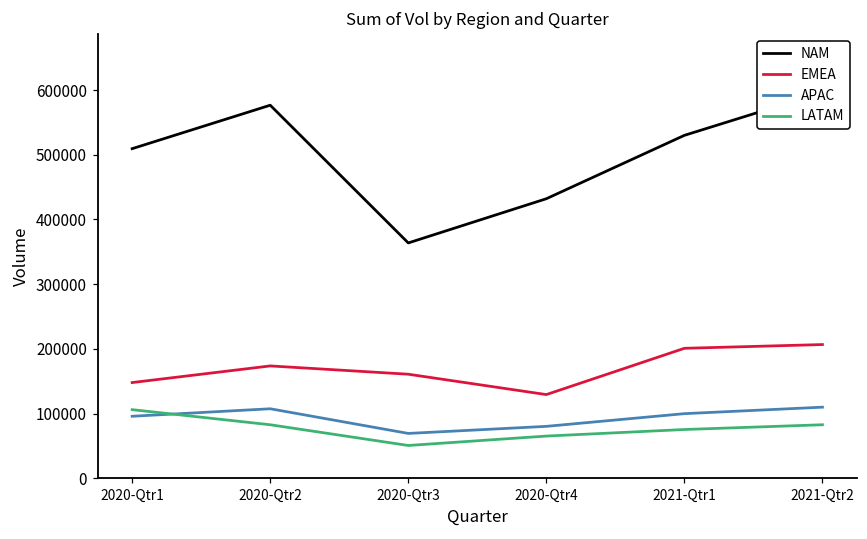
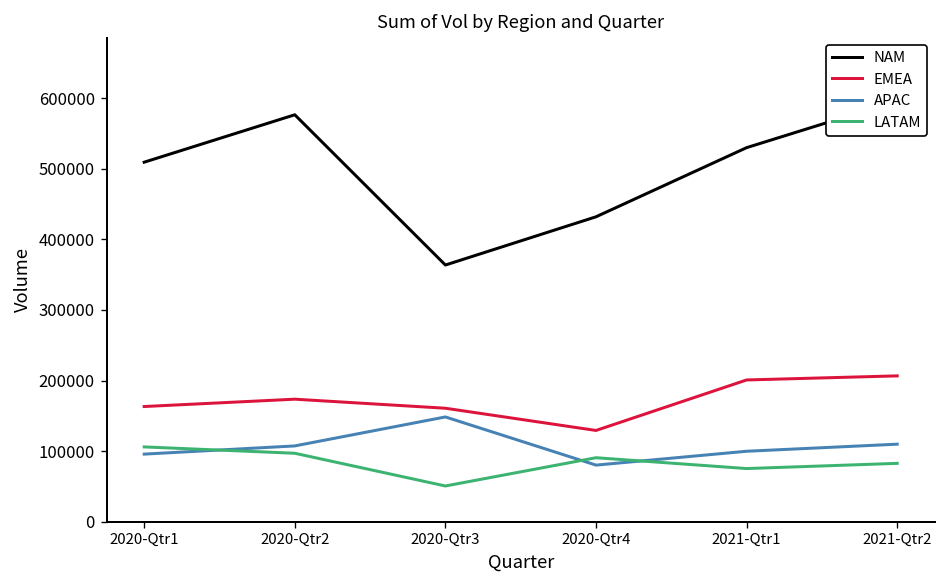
EMEA, 2020-Qtr1: 150000 -> 160000
LATAM, 2020-Qtr2: 80000 -> 100000
APAC, 2020-Qtr3: 70000 -> 150000
LATAM, 2020-Qtr4: 70000 -> 90000
